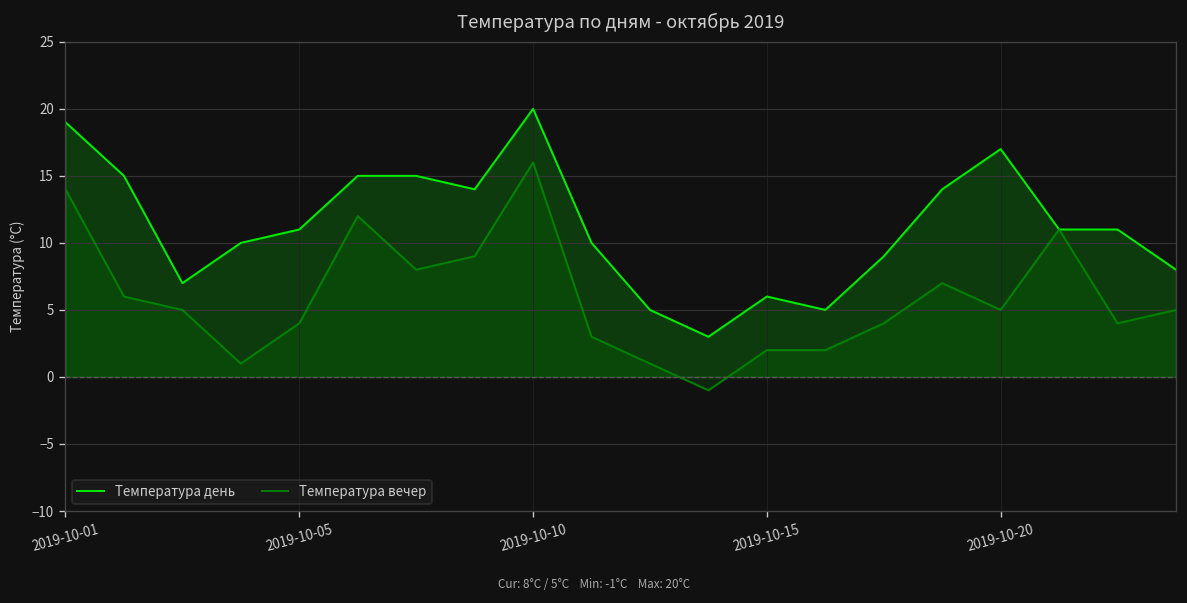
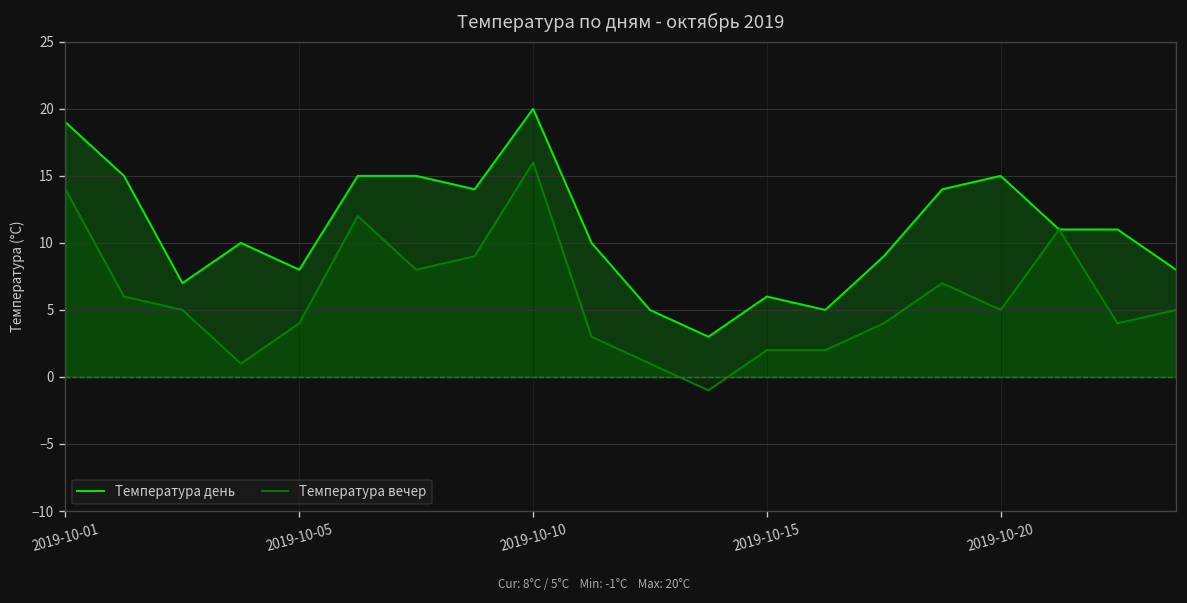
Температура день, 2019-10-05: 11 -> 8
Температура день, 2019-10-20: 17 -> 15
